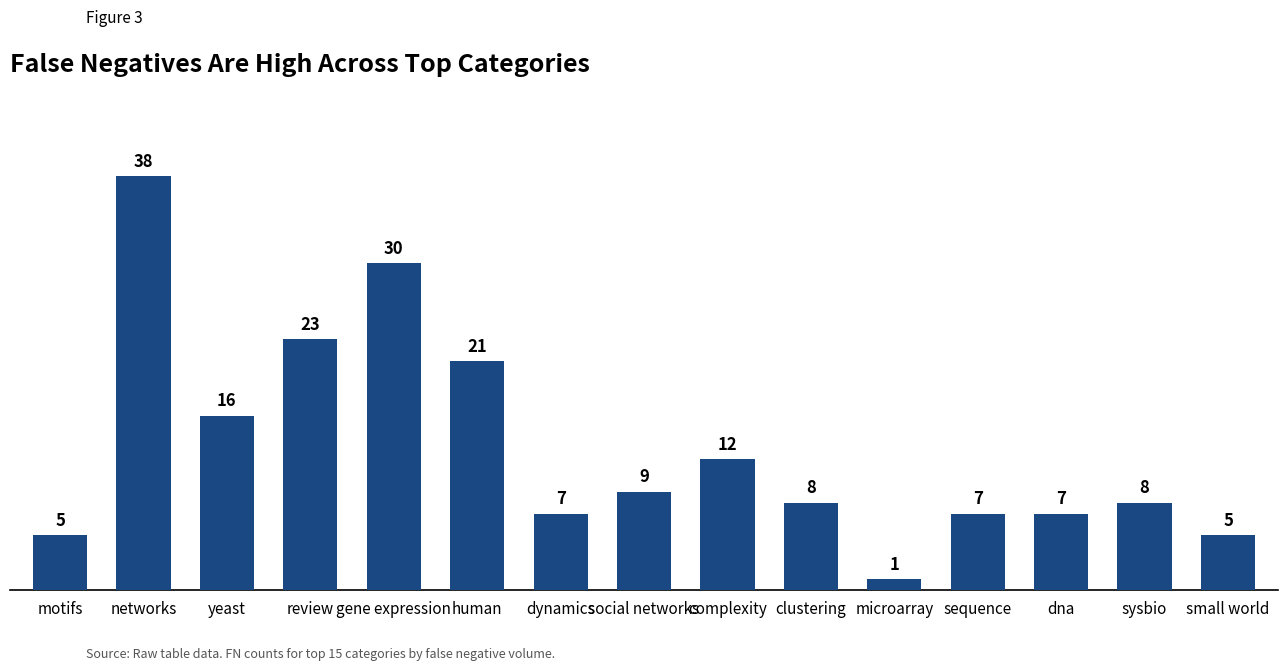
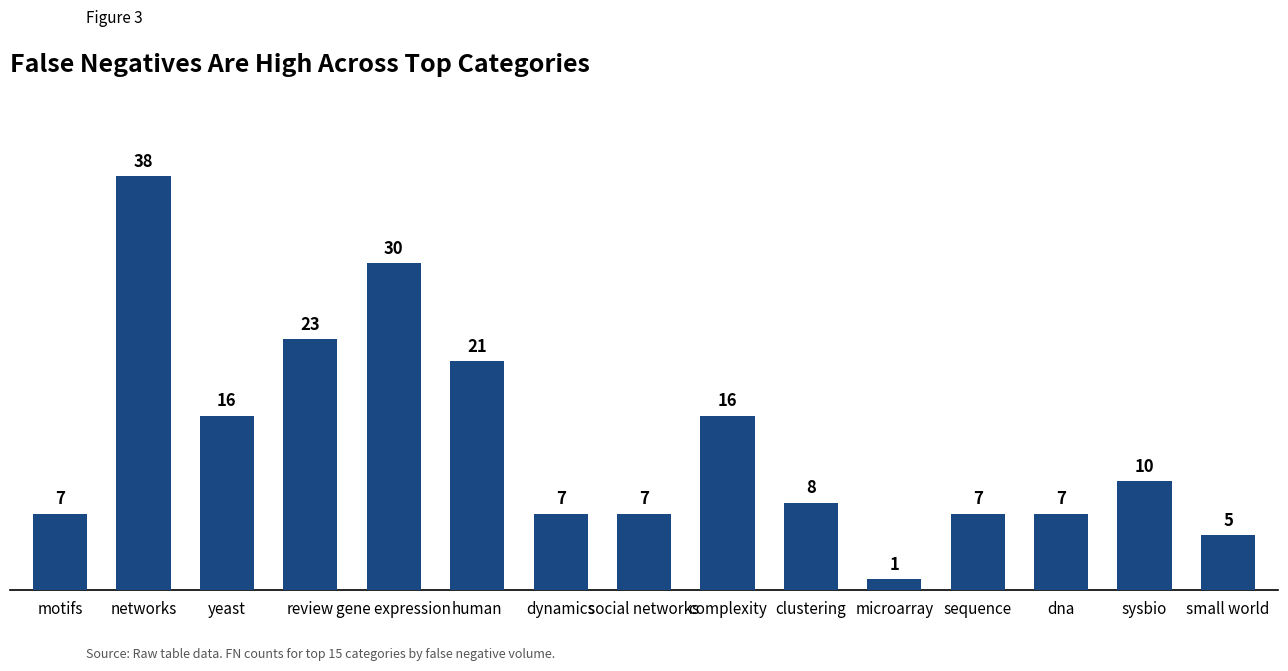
motifs: 5 -> 7
social networks: 9 -> 7
complexity: 12 -> 16
sysbio: 8 -> 10
